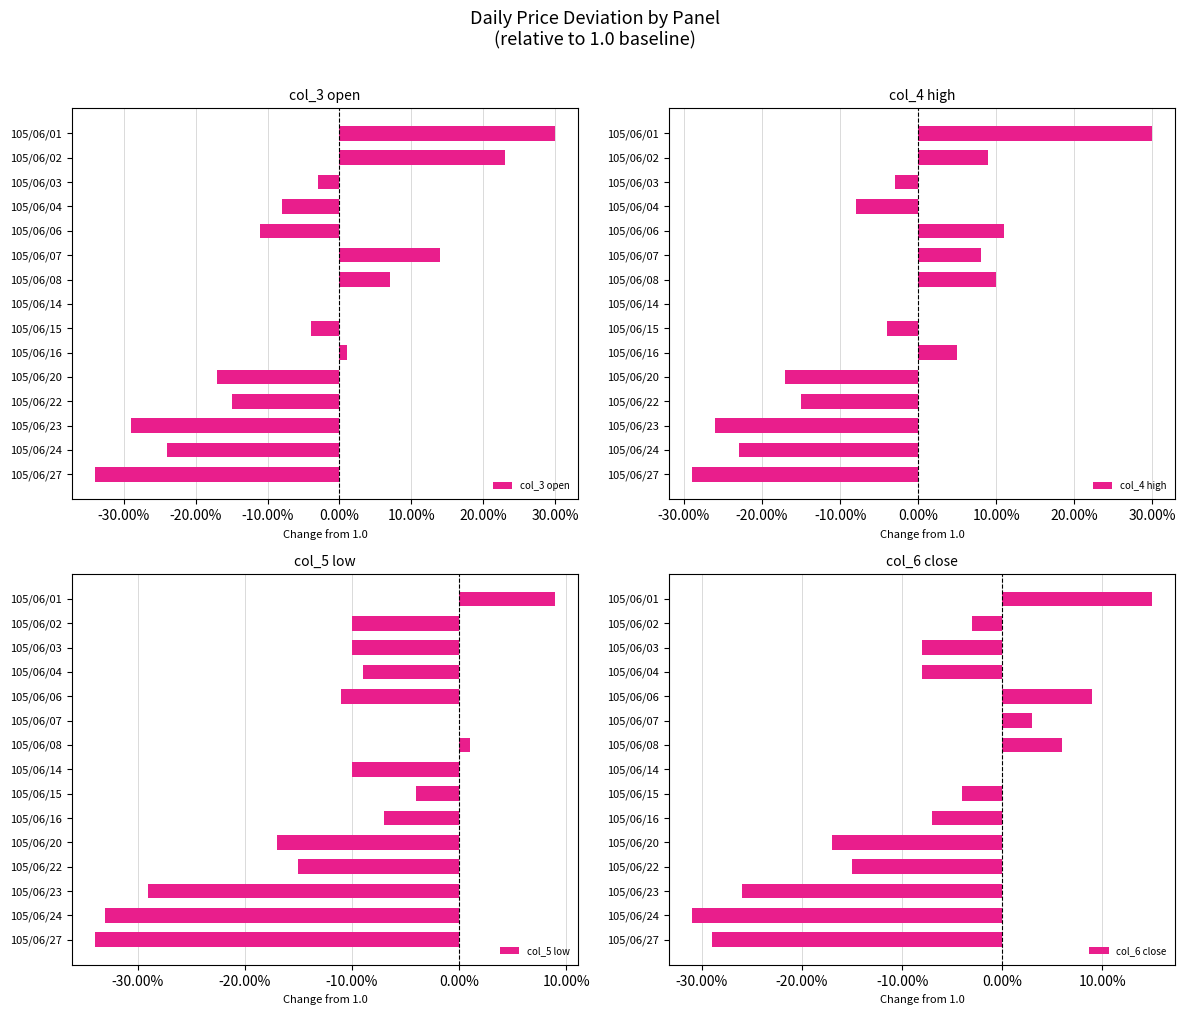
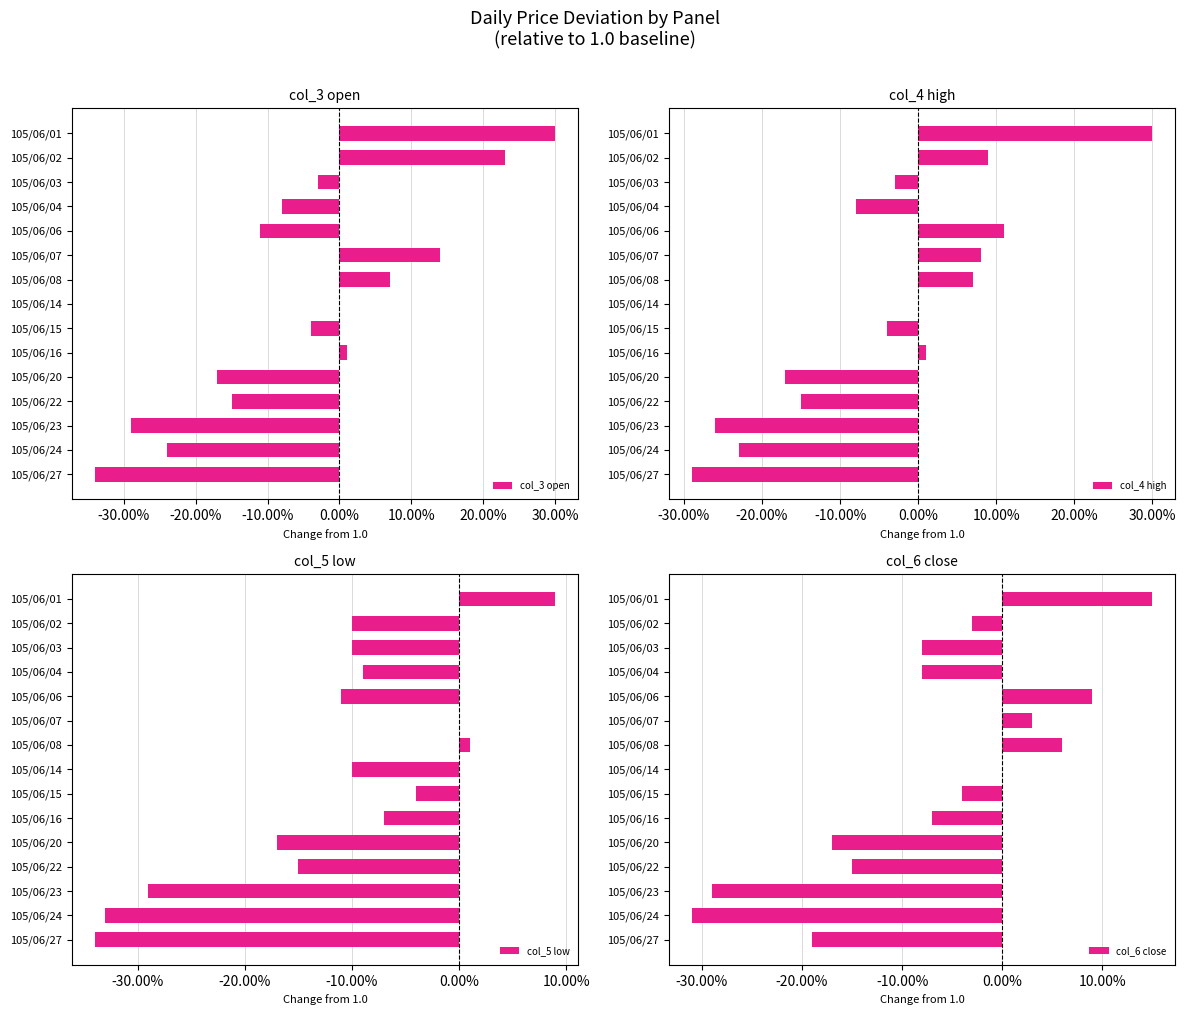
col_4 high, 105/06/08: 10% -> 7%
col_4 high, 105/06/16: 5% -> 1%
col_6 close, 105/06/23: -26.0% -> -29.0%
col_6 close, 105/06/27: -29.0% -> -19.0%
